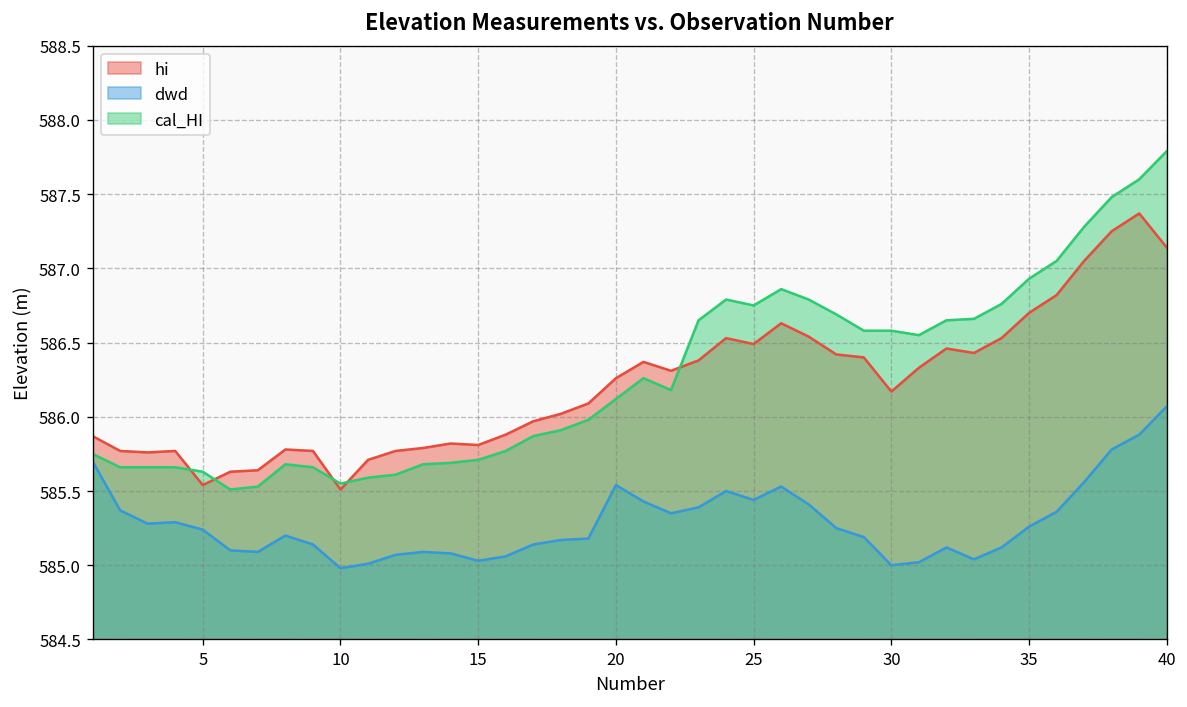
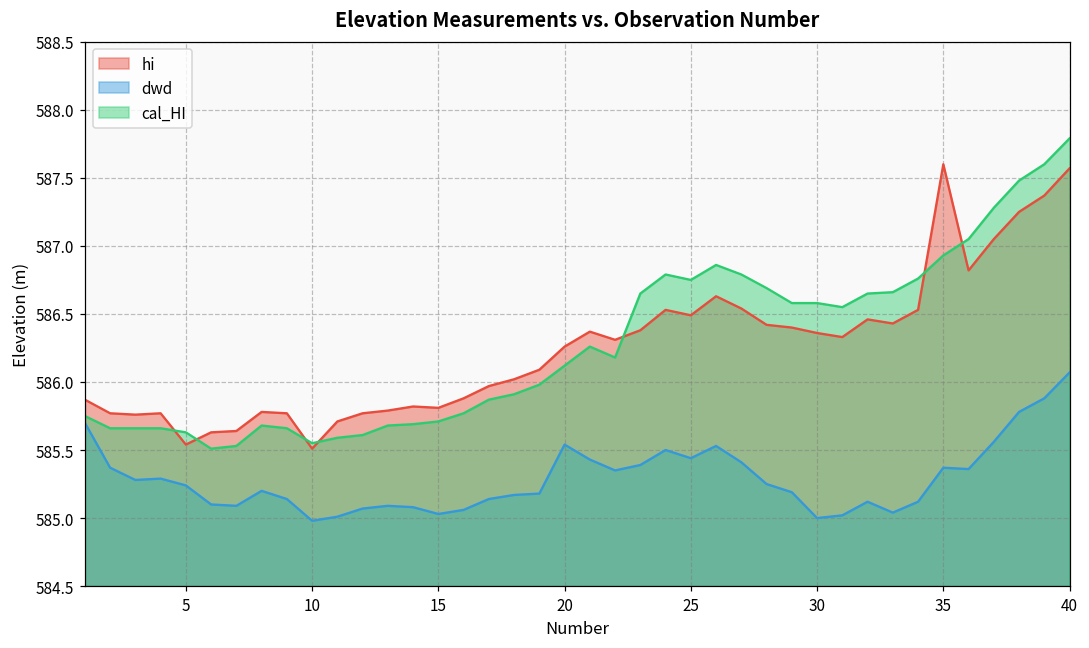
hi, 30: 586.17 -> 586.36
hi, 35: 586.7 -> 587.6
dwd, 35: 585.26 -> 585.37
hi, 40: 587.14 -> 587.57
